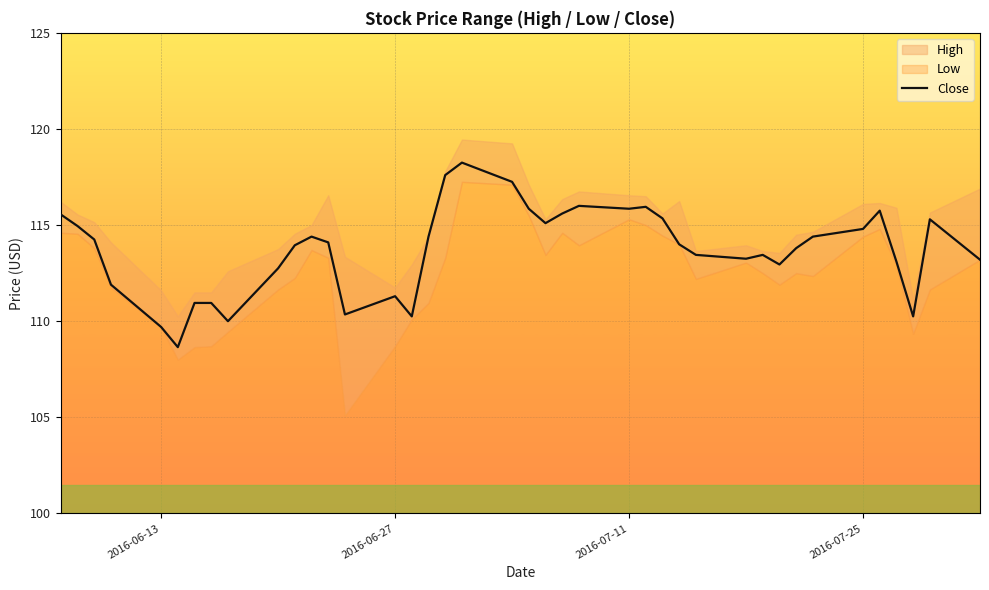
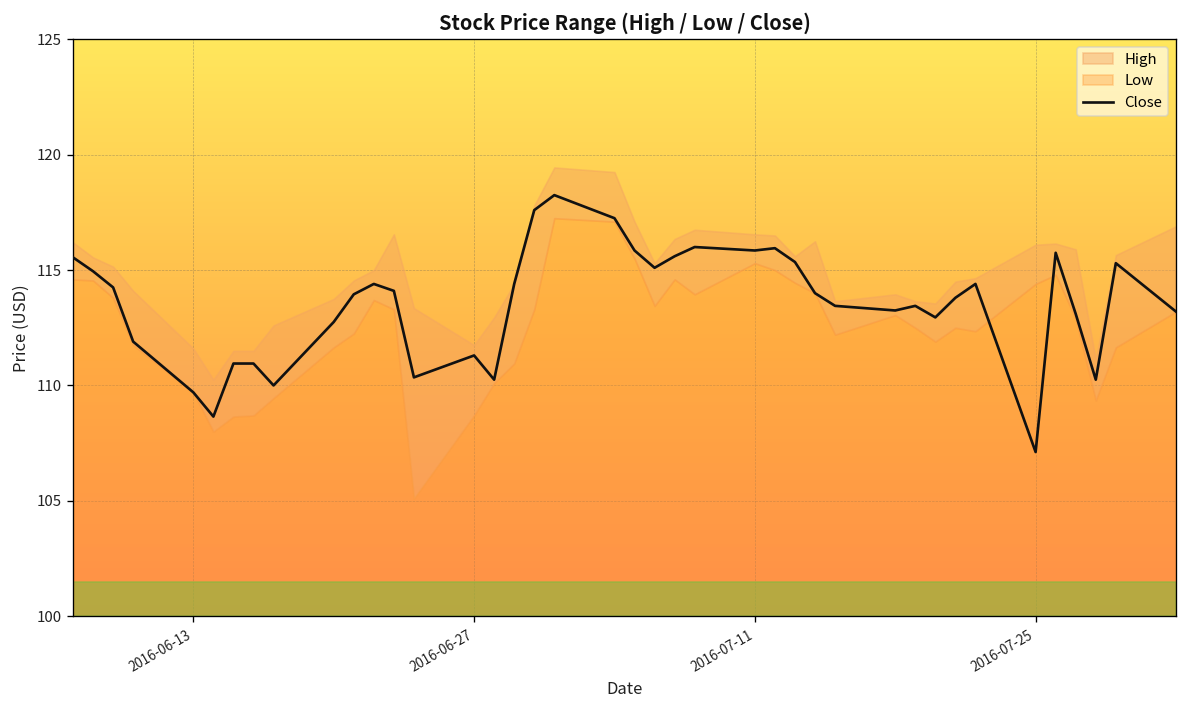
Close, 2016-07-25: 114.8 -> 107.1
